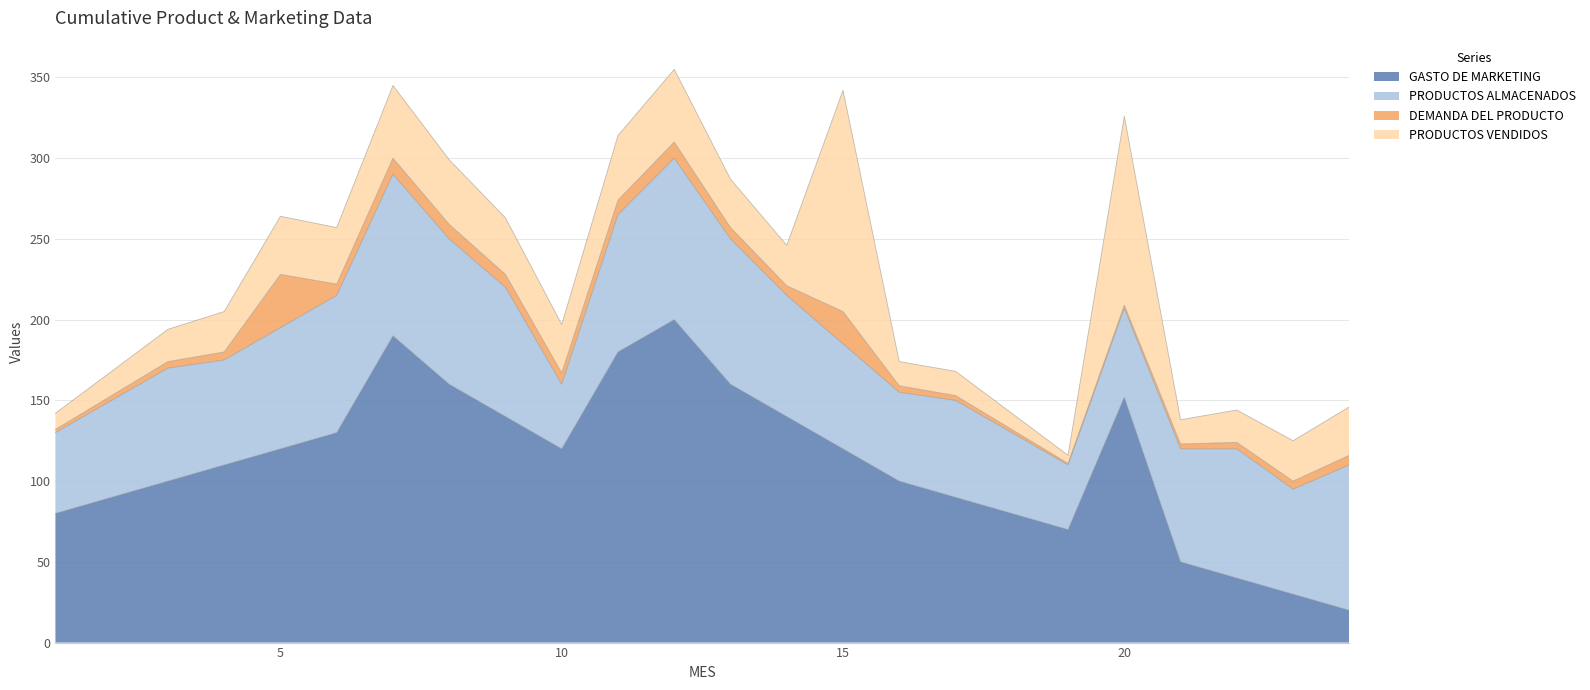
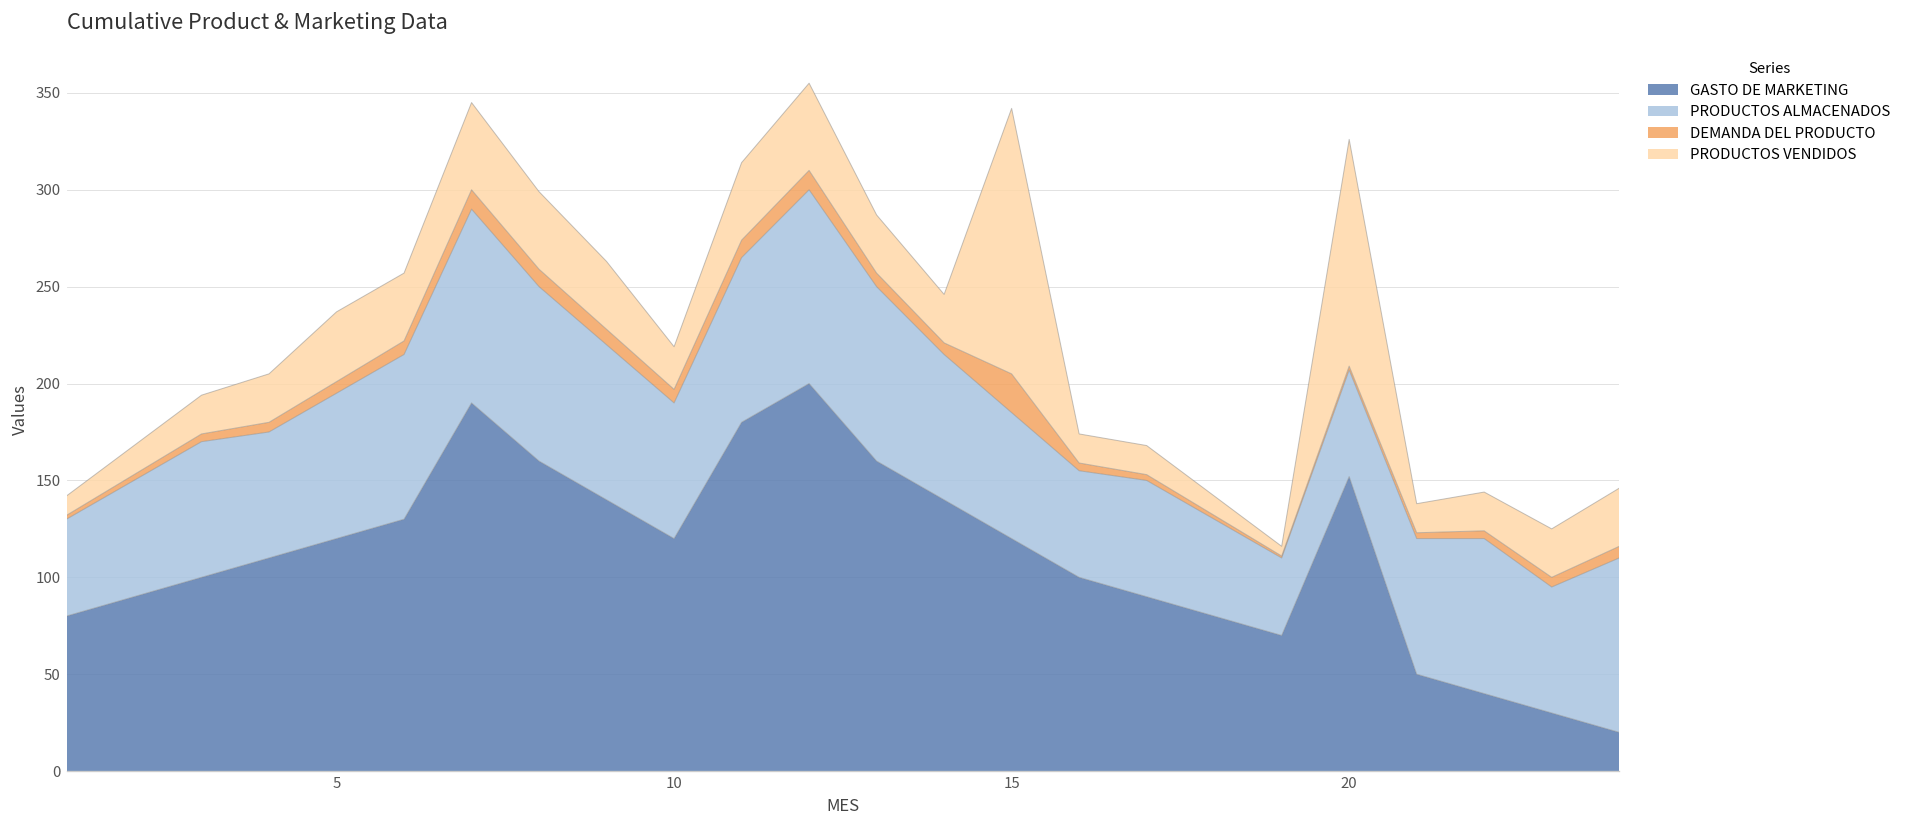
DEMANDA DEL PRODUCTO, 5: 33 -> 6
PRODUCTOS ALMACENADOS, 10: 40 -> 70
PRODUCTOS VENDIDOS, 10: 30 -> 22
